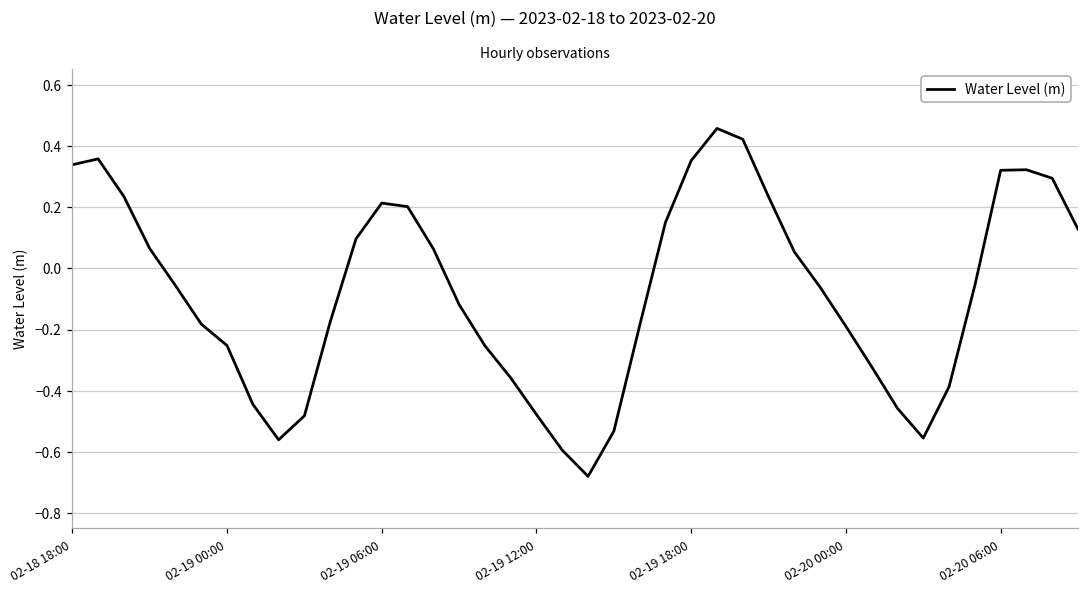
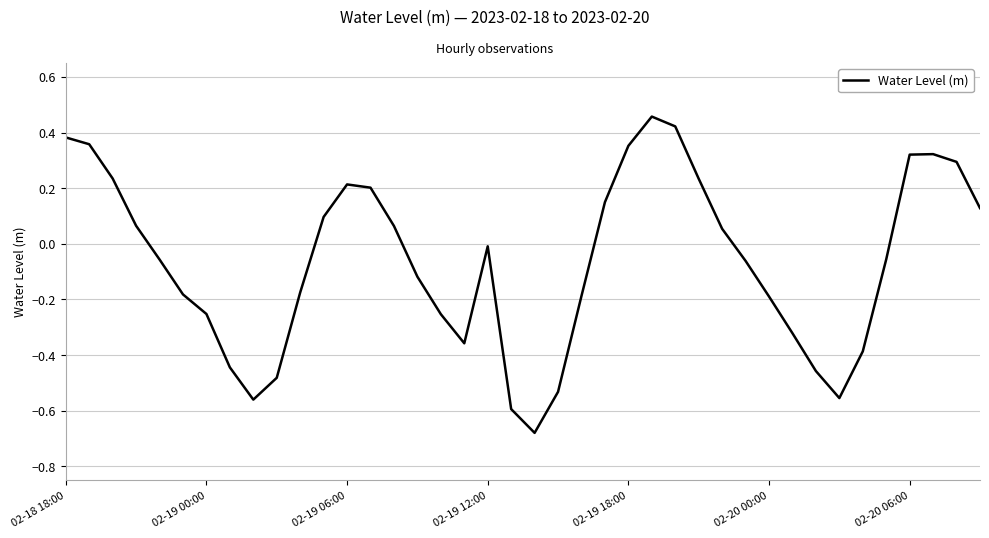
02-18 18:00: 0.34 -> 0.38
02-19 12:00: -0.48 -> -0.01
